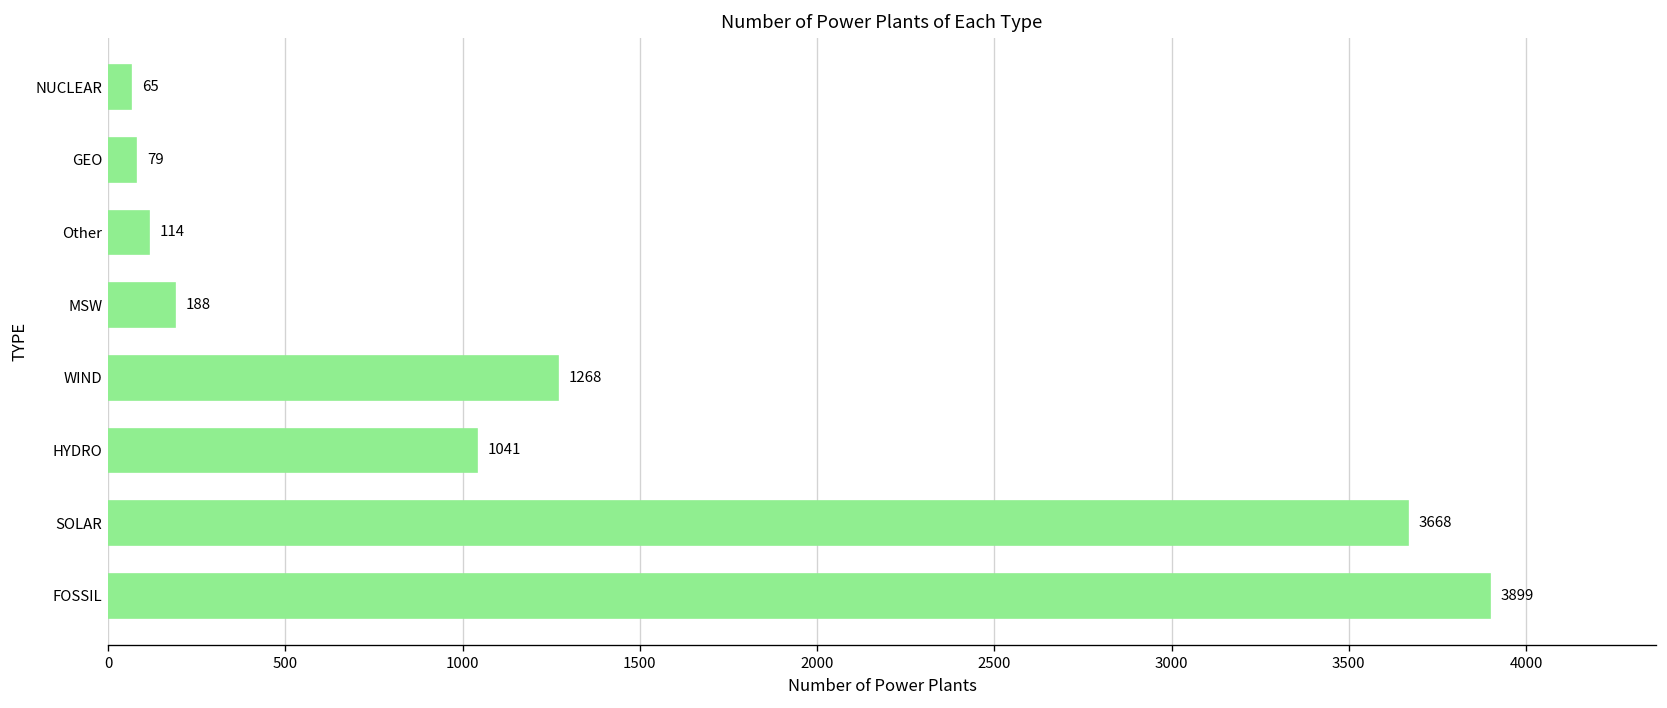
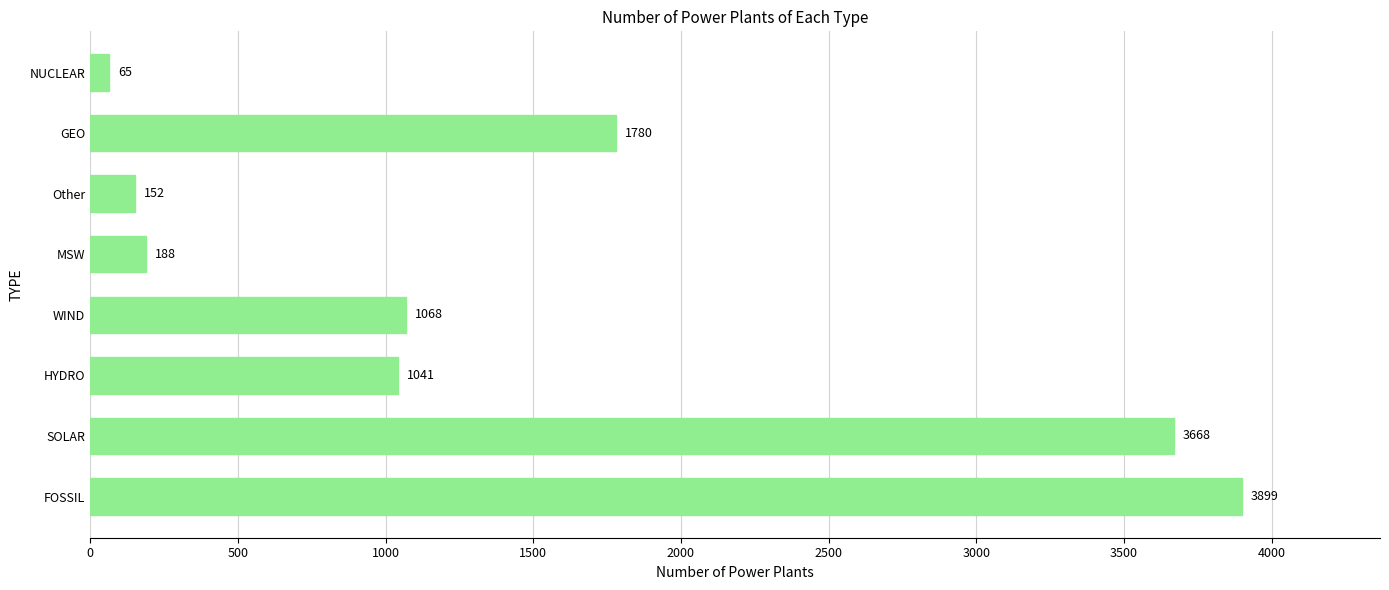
GEO: 79 -> 1780
Other: 114 -> 152
WIND: 1268 -> 1068
